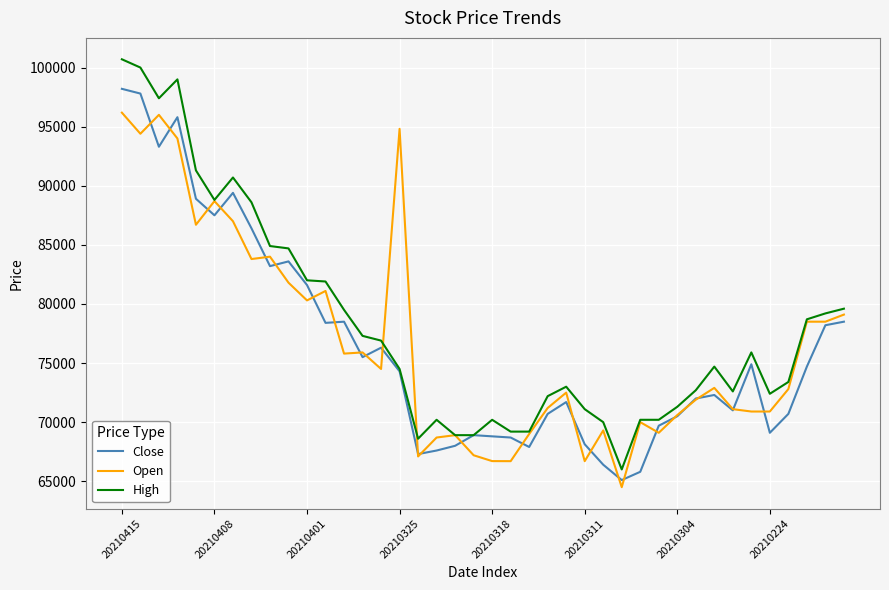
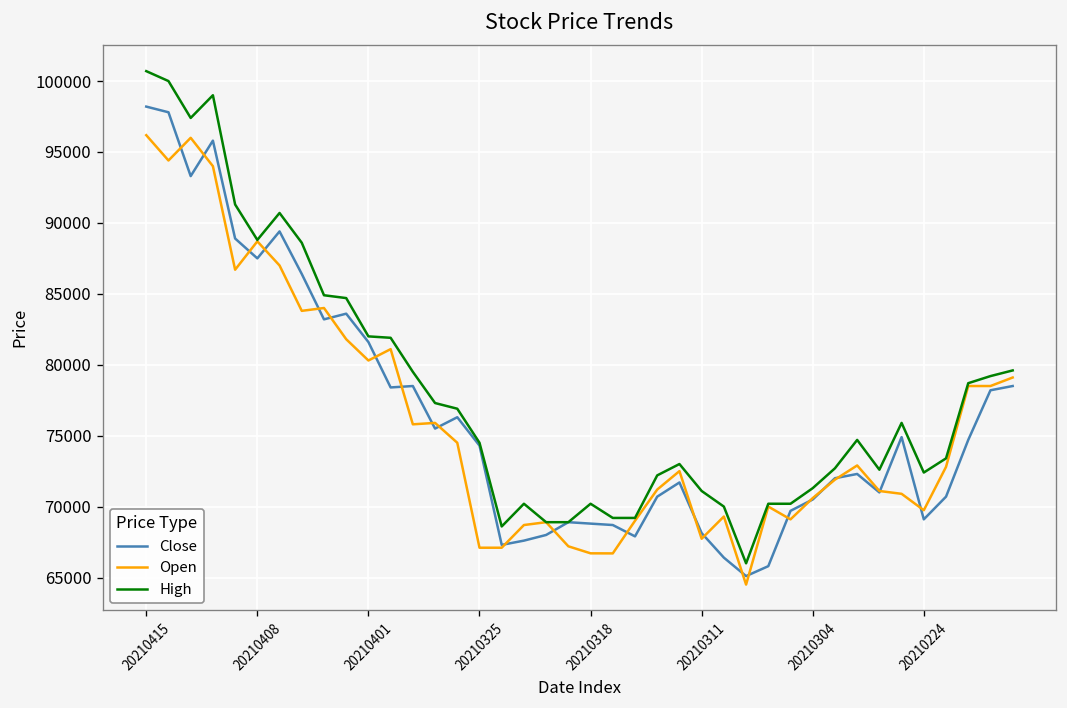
Open, 20210325: 94800 -> 67100
Open, 20210311: 66700 -> 67700
Open, 20210224: 70900 -> 69700
